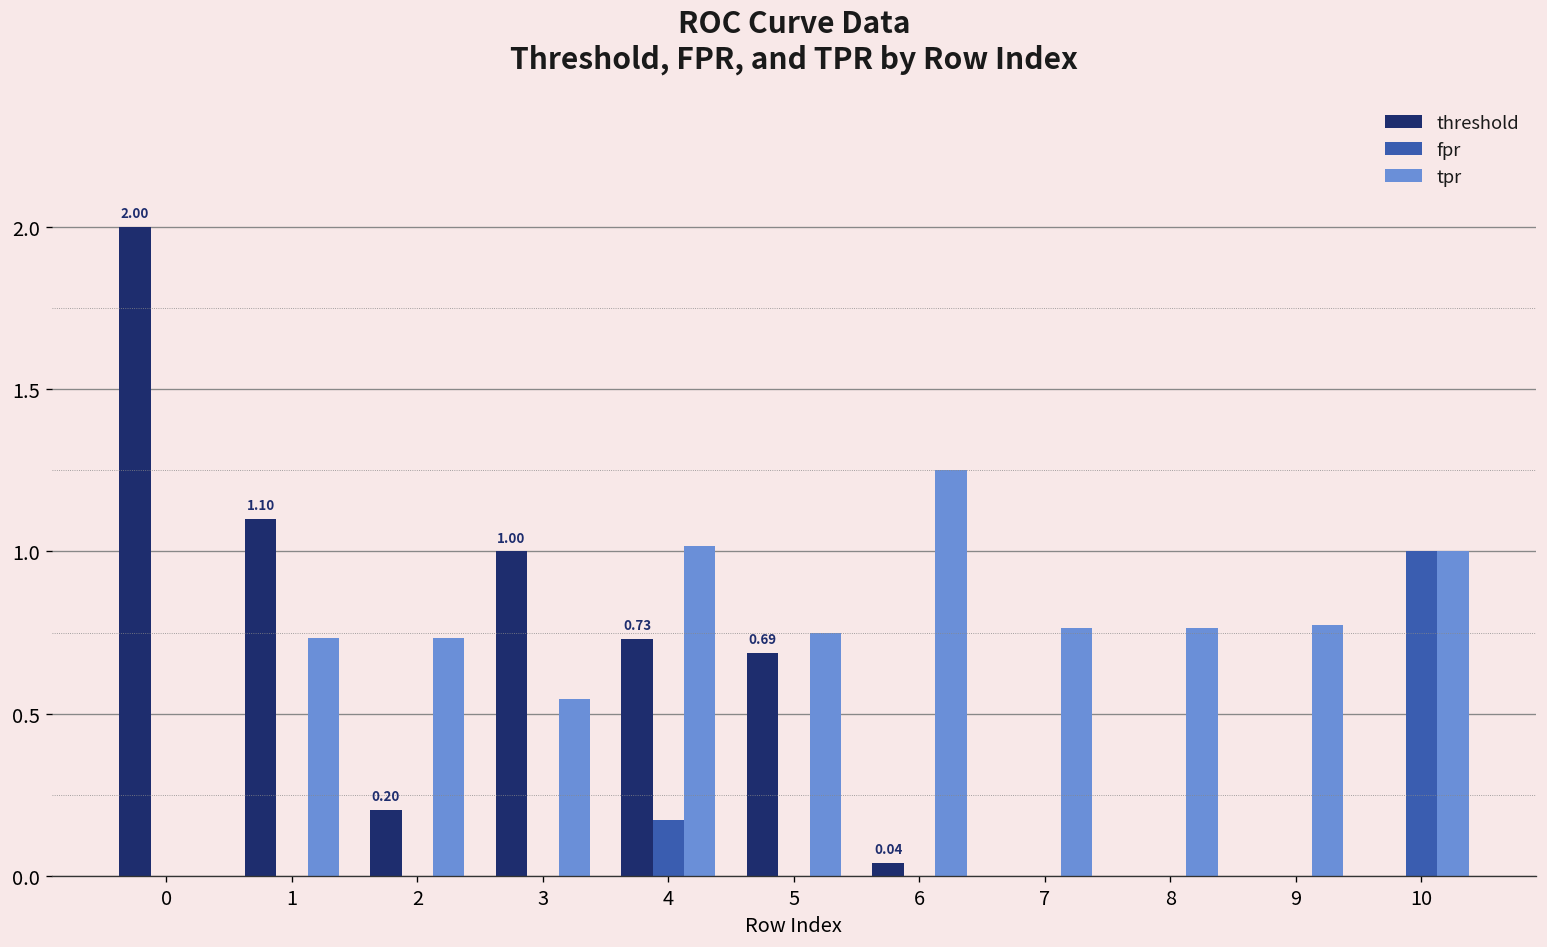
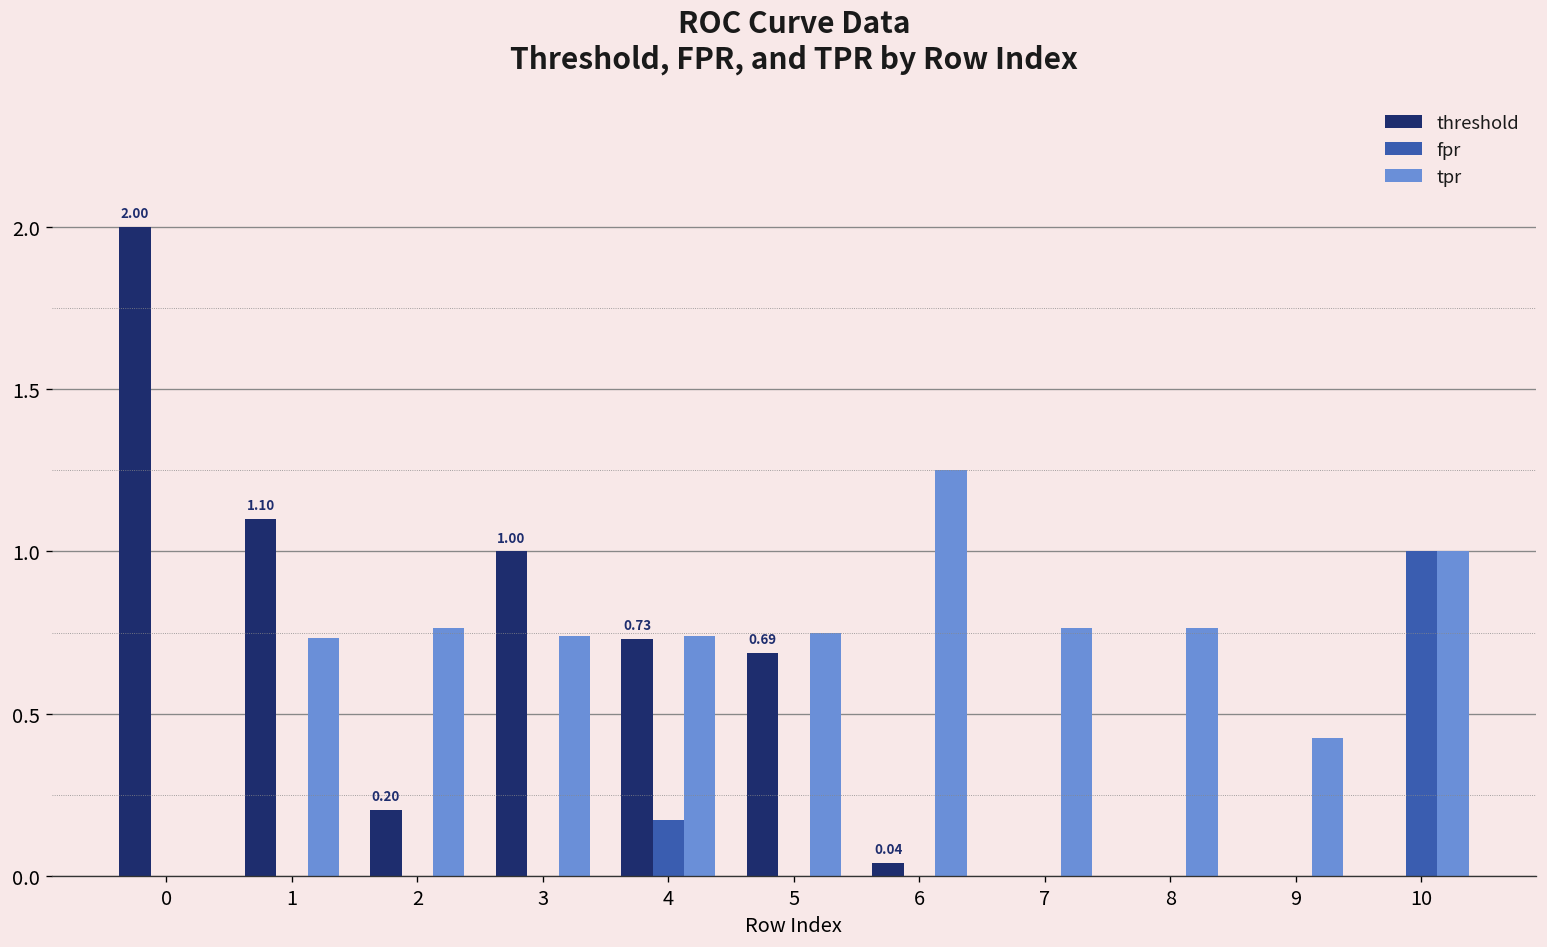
tpr, 2: 0.73 -> 0.77
tpr, 3: 0.55 -> 0.74
tpr, 4: 1.02 -> 0.74
tpr, 9: 0.77 -> 0.42
